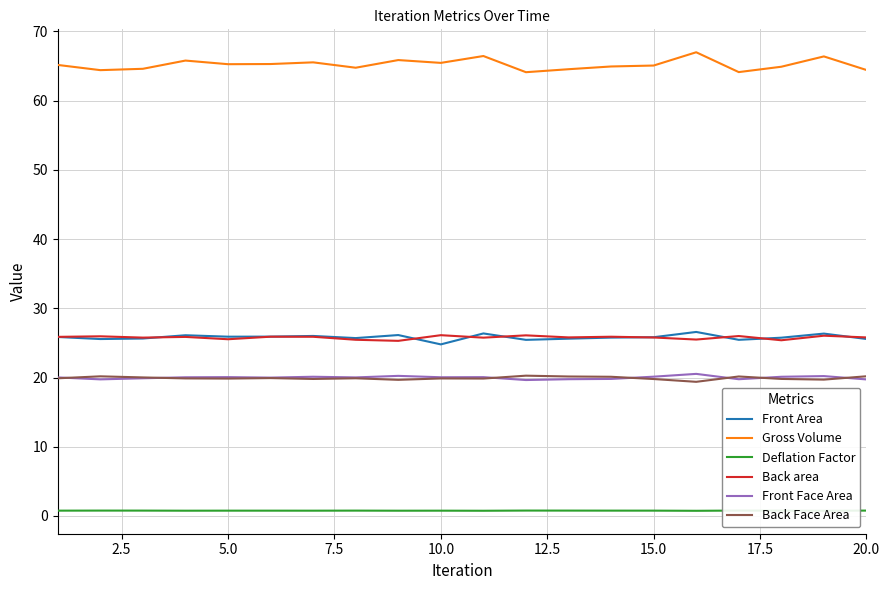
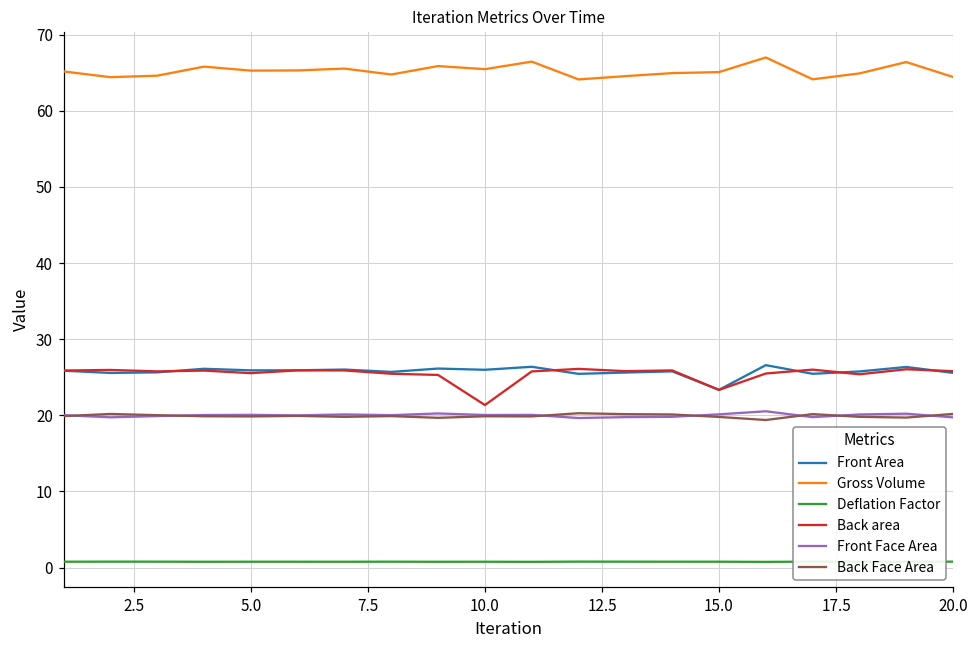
Front Area, 10.0: 25 -> 26
Back area, 10.0: 26 -> 21
Front Area, 15.0: 26 -> 23
Back area, 15.0: 26 -> 23
